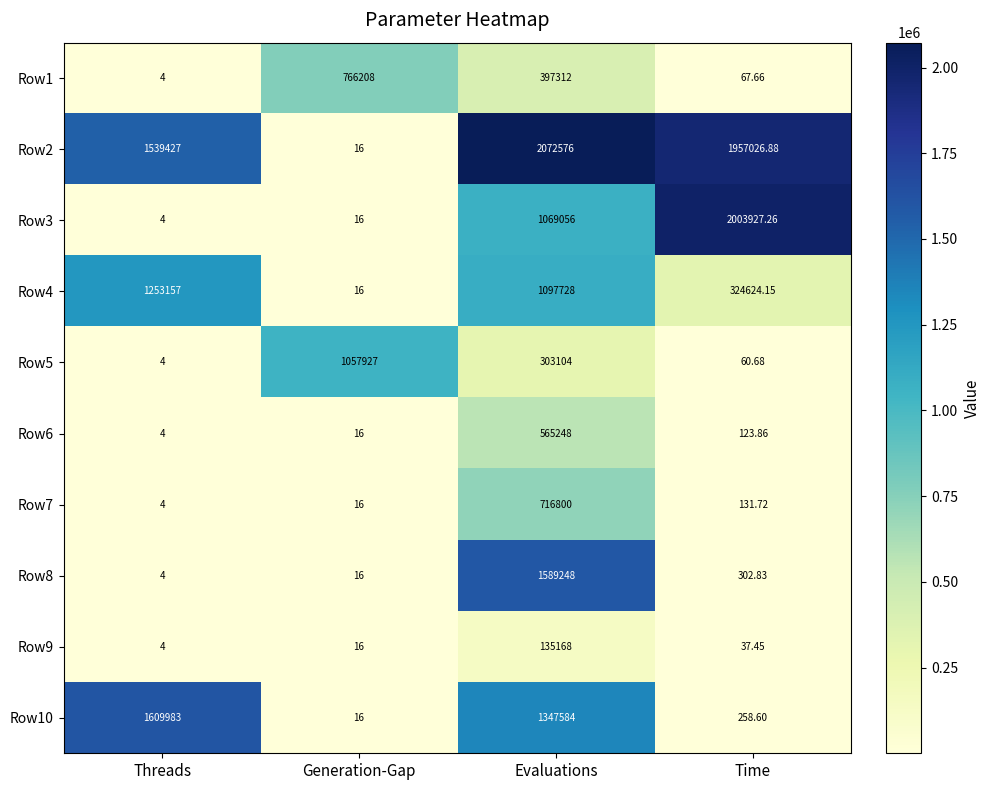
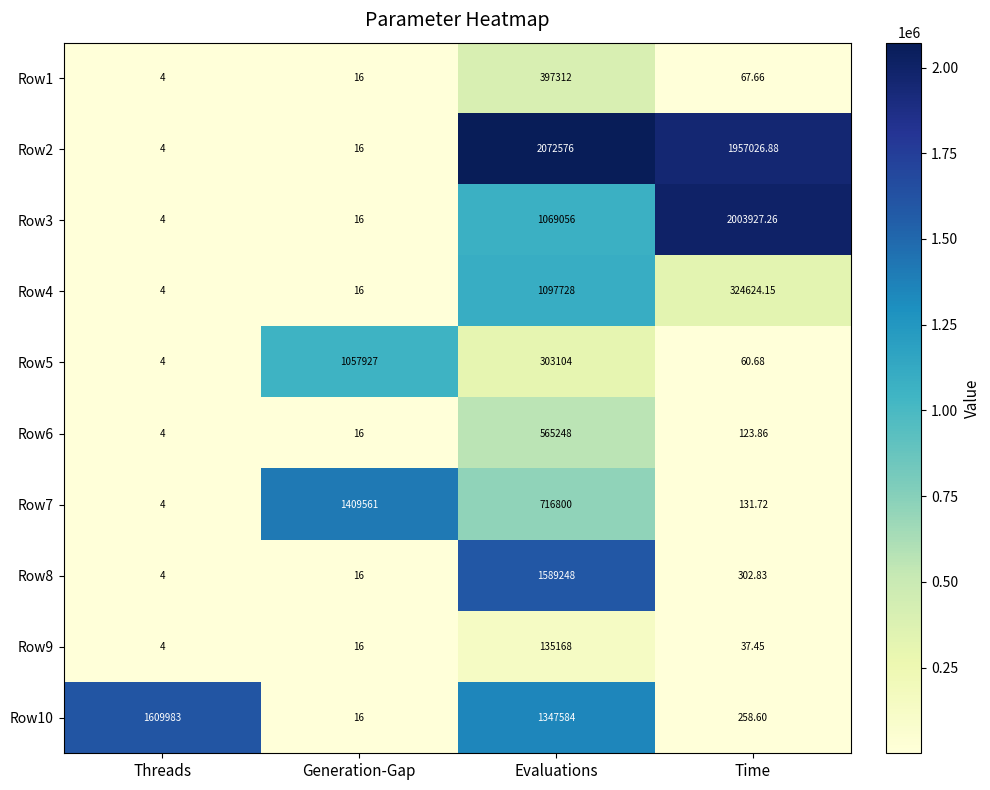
Row1, Generation-Gap: 766208 -> 16
Row2, Threads: 1539427 -> 4
Row4, Threads: 1253157 -> 4
Row7, Generation-Gap: 16 -> 1409561
